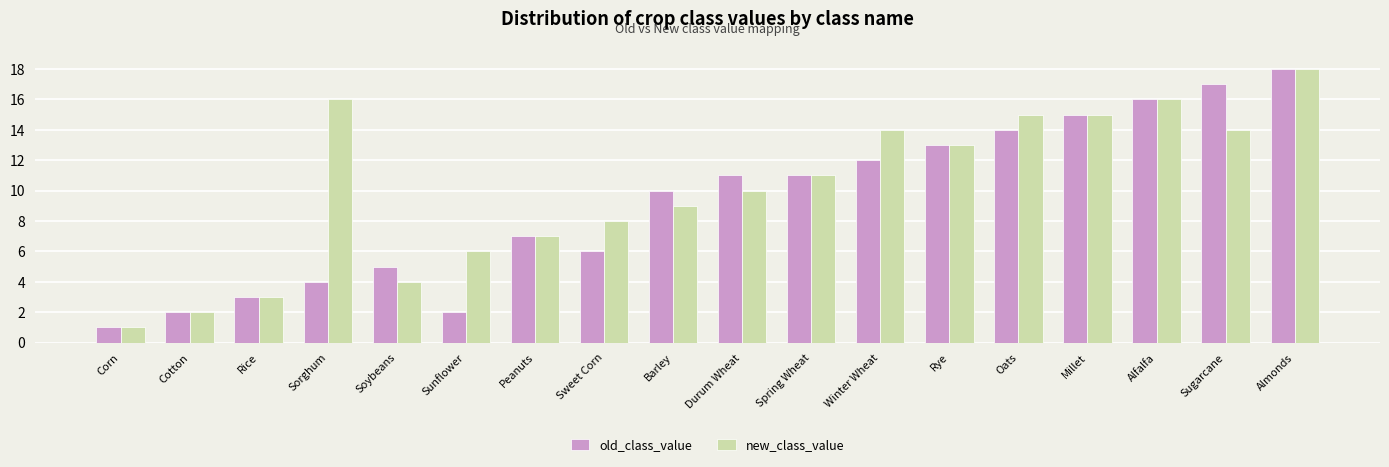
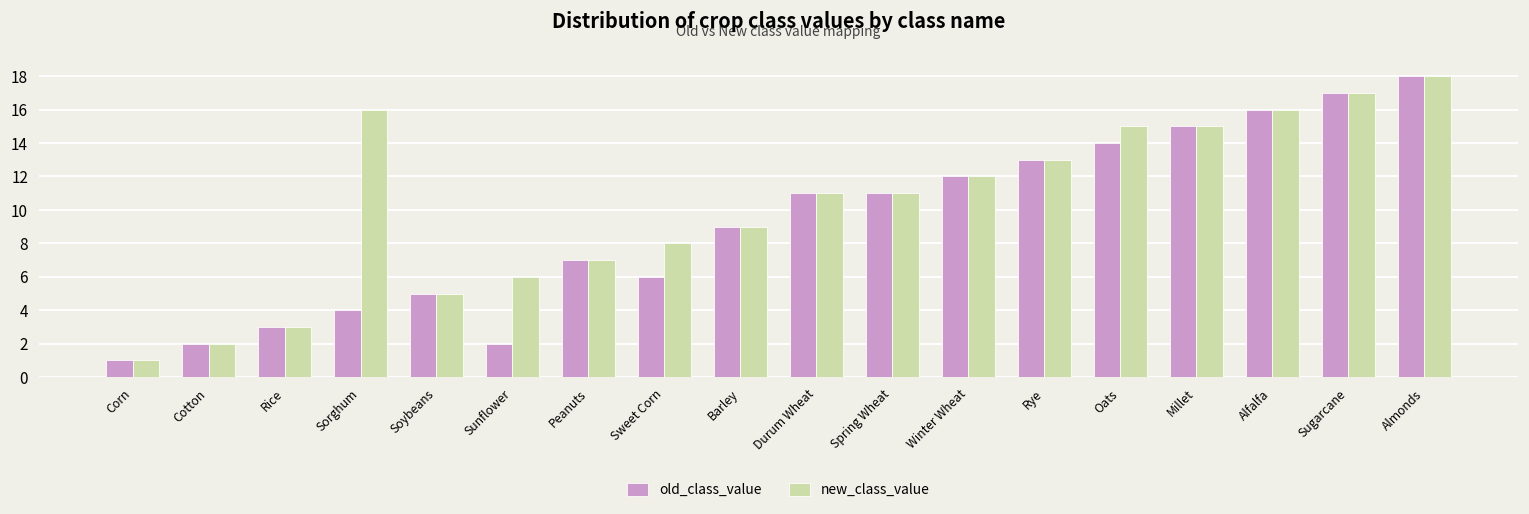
new_class_value, Soybeans: 4 -> 5
old_class_value, Barley: 10 -> 9
new_class_value, Durum Wheat: 10 -> 11
new_class_value, Winter Wheat: 14 -> 12
new_class_value, Sugarcane: 14 -> 17
